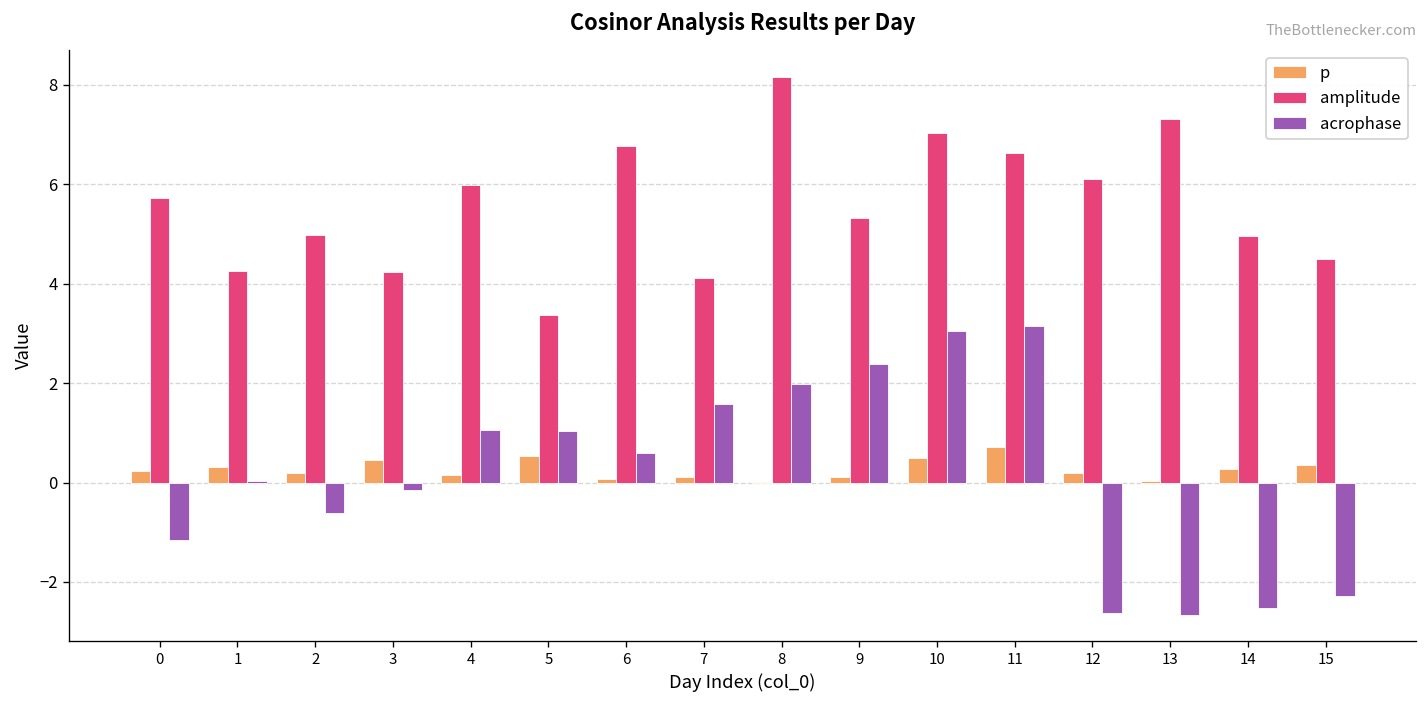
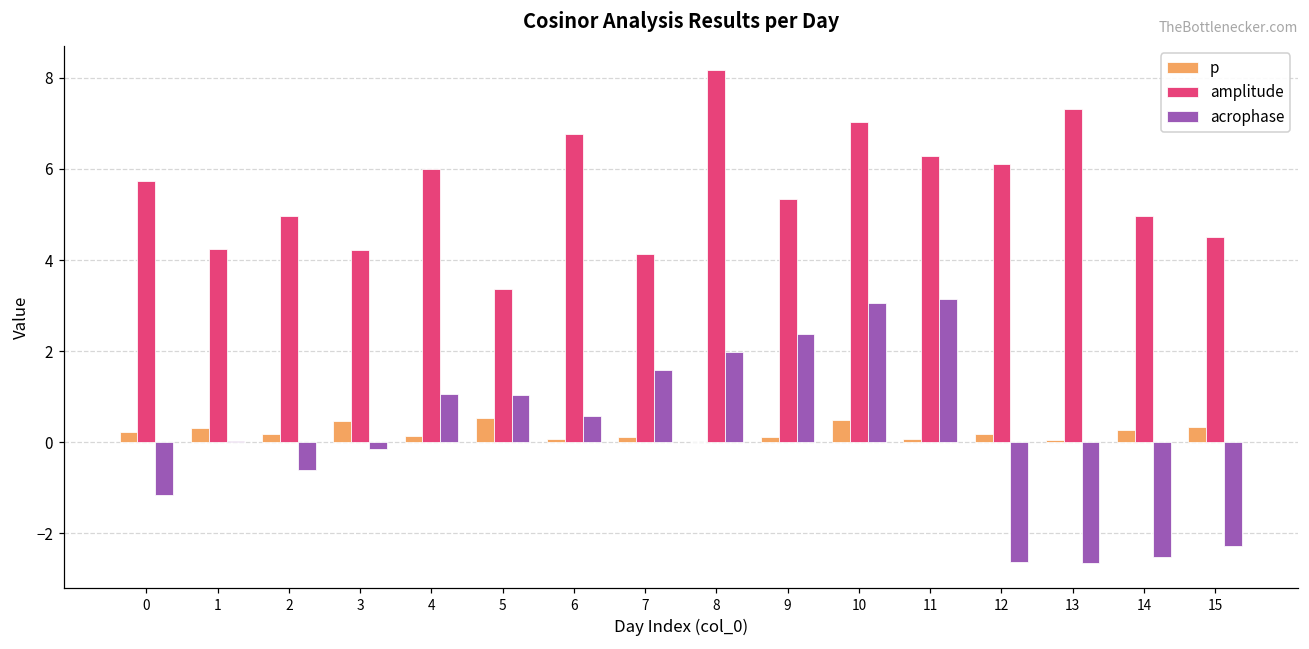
p, 11: 0.7 -> 0.1
amplitude, 11: 6.6 -> 6.3
